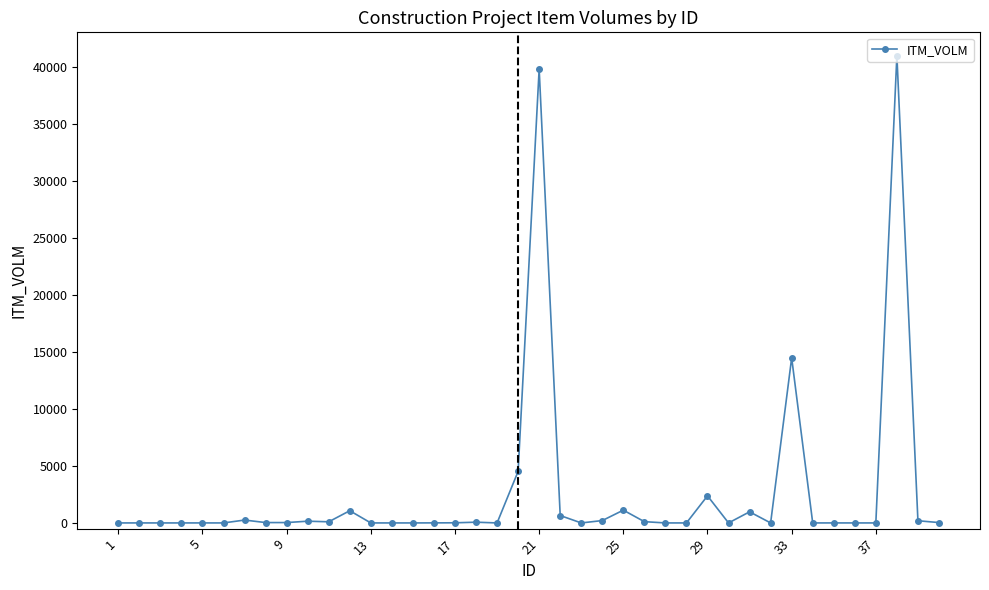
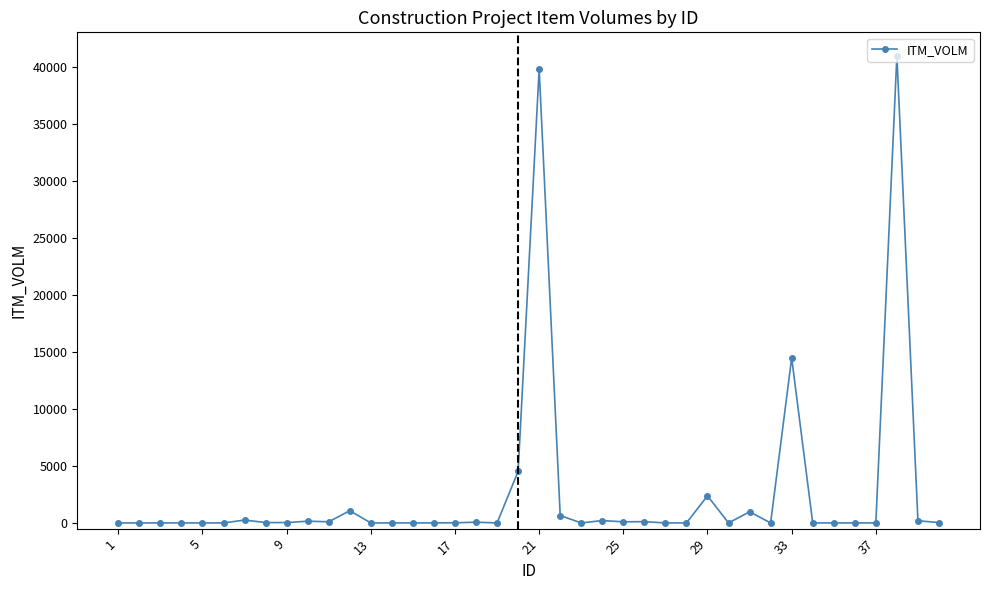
25: 1100 -> 100
